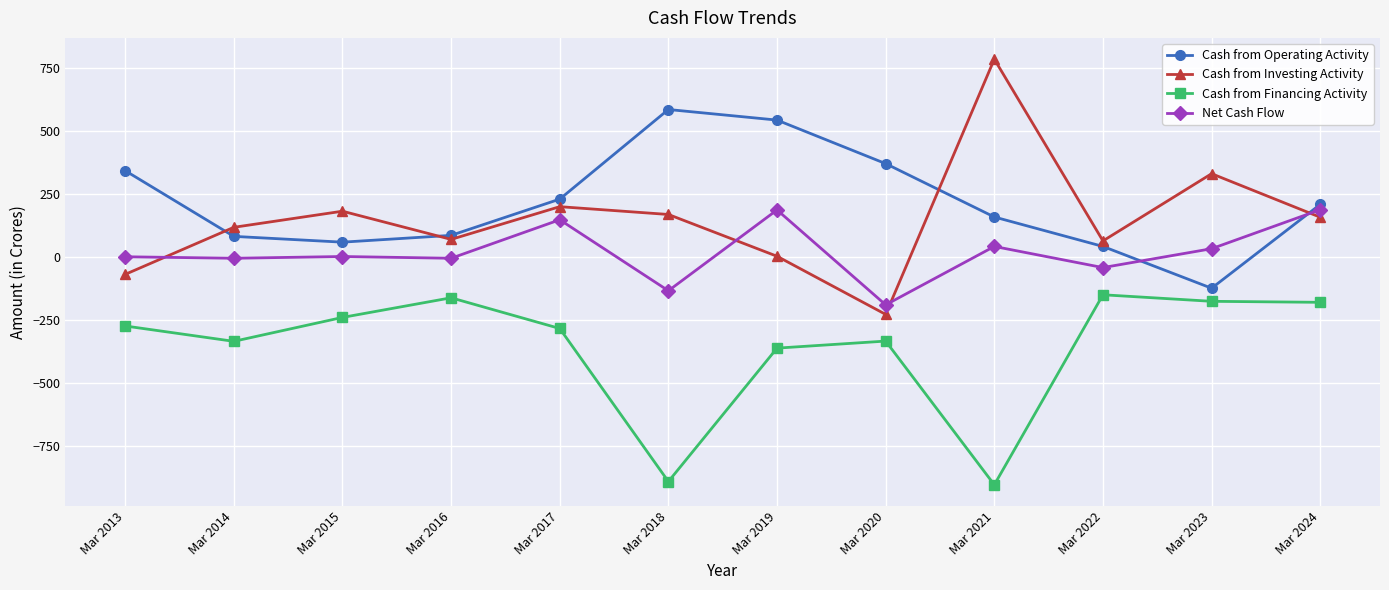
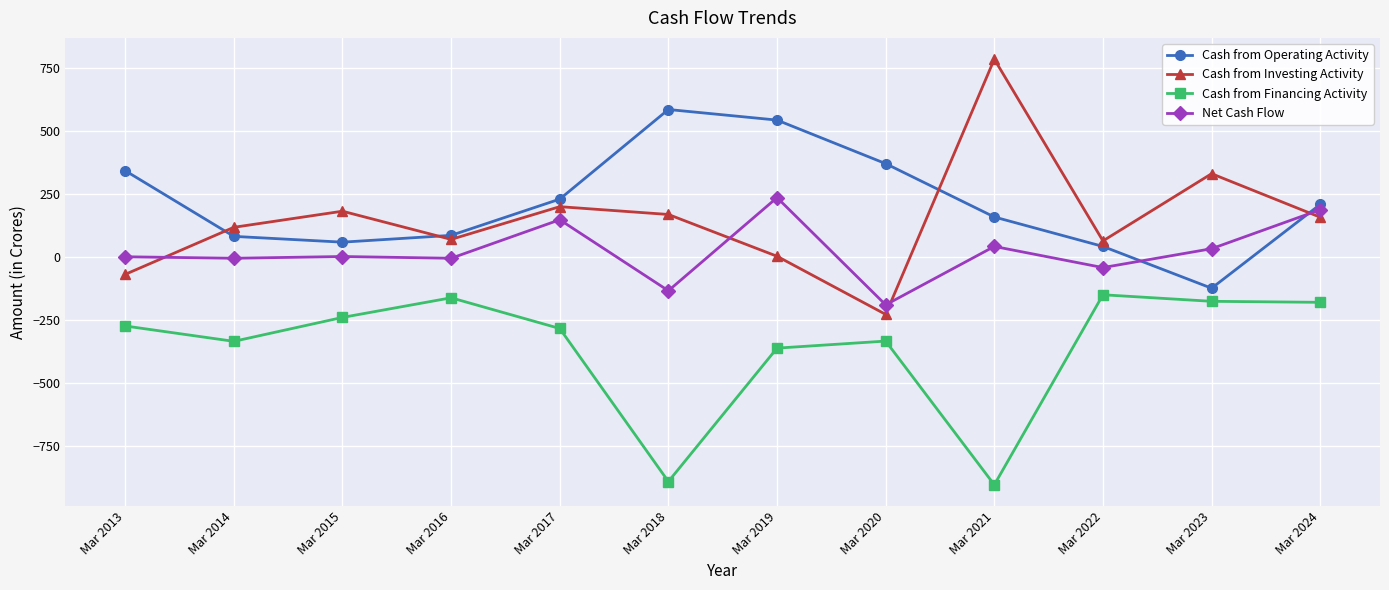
Net Cash Flow, Mar 2019: 190 -> 240
